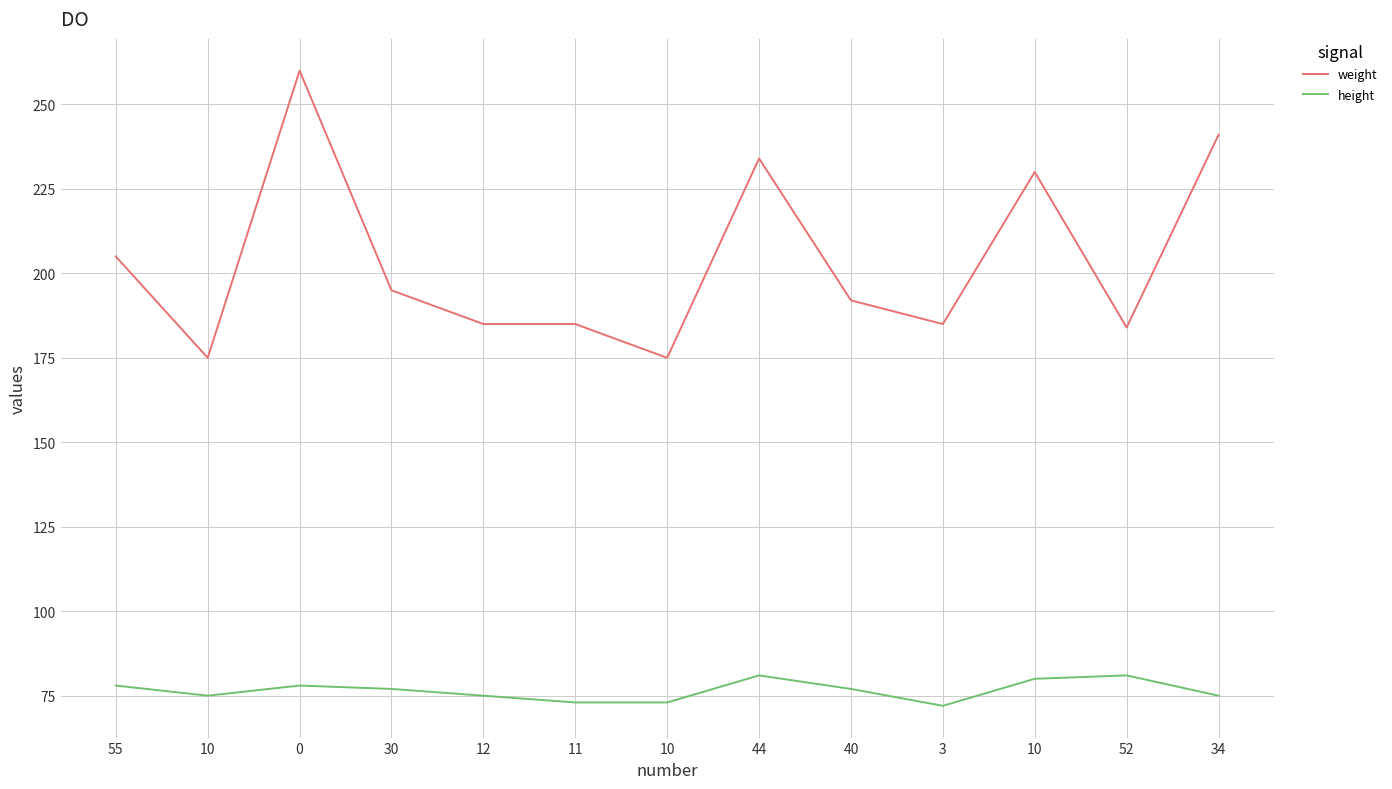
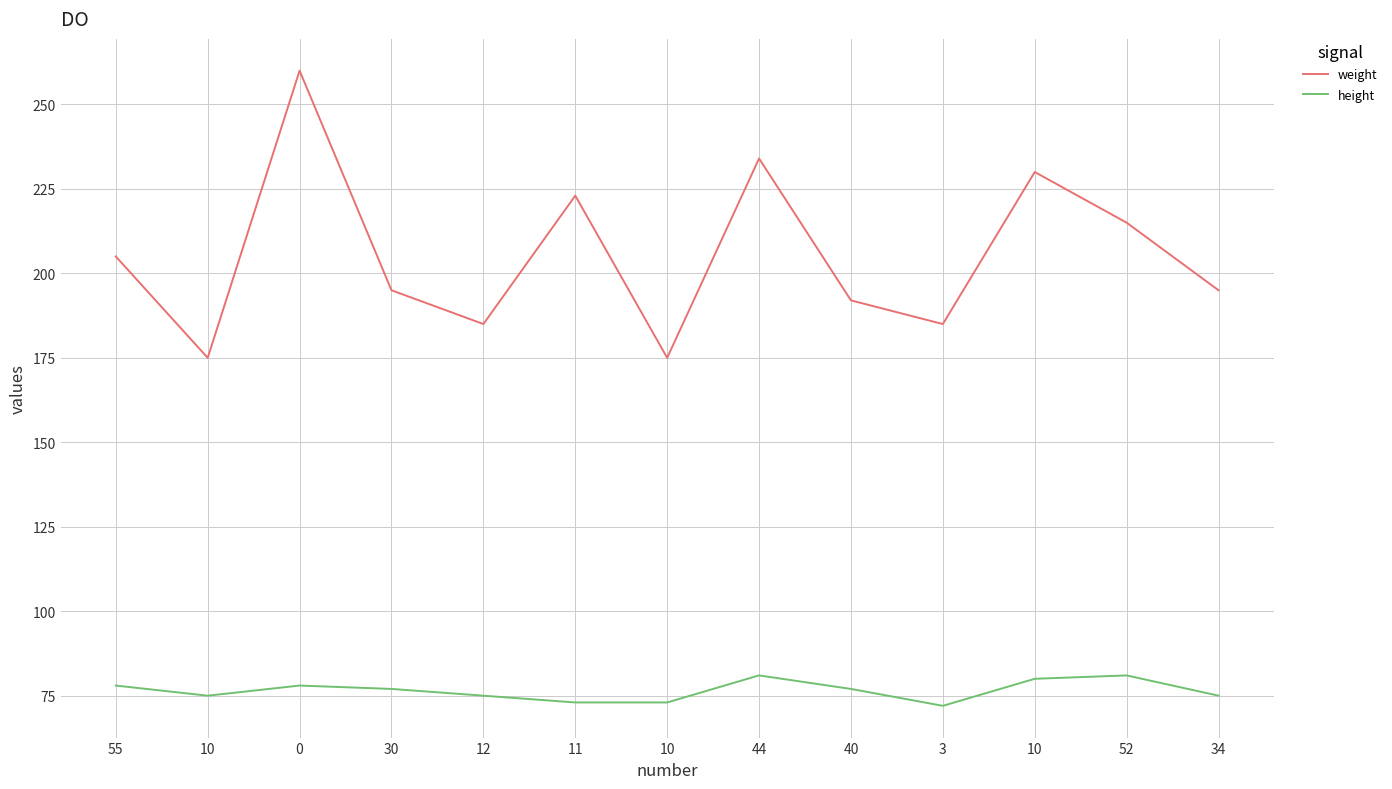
weight, 11: 185 -> 223
weight, 52: 184 -> 215
weight, 34: 241 -> 195
